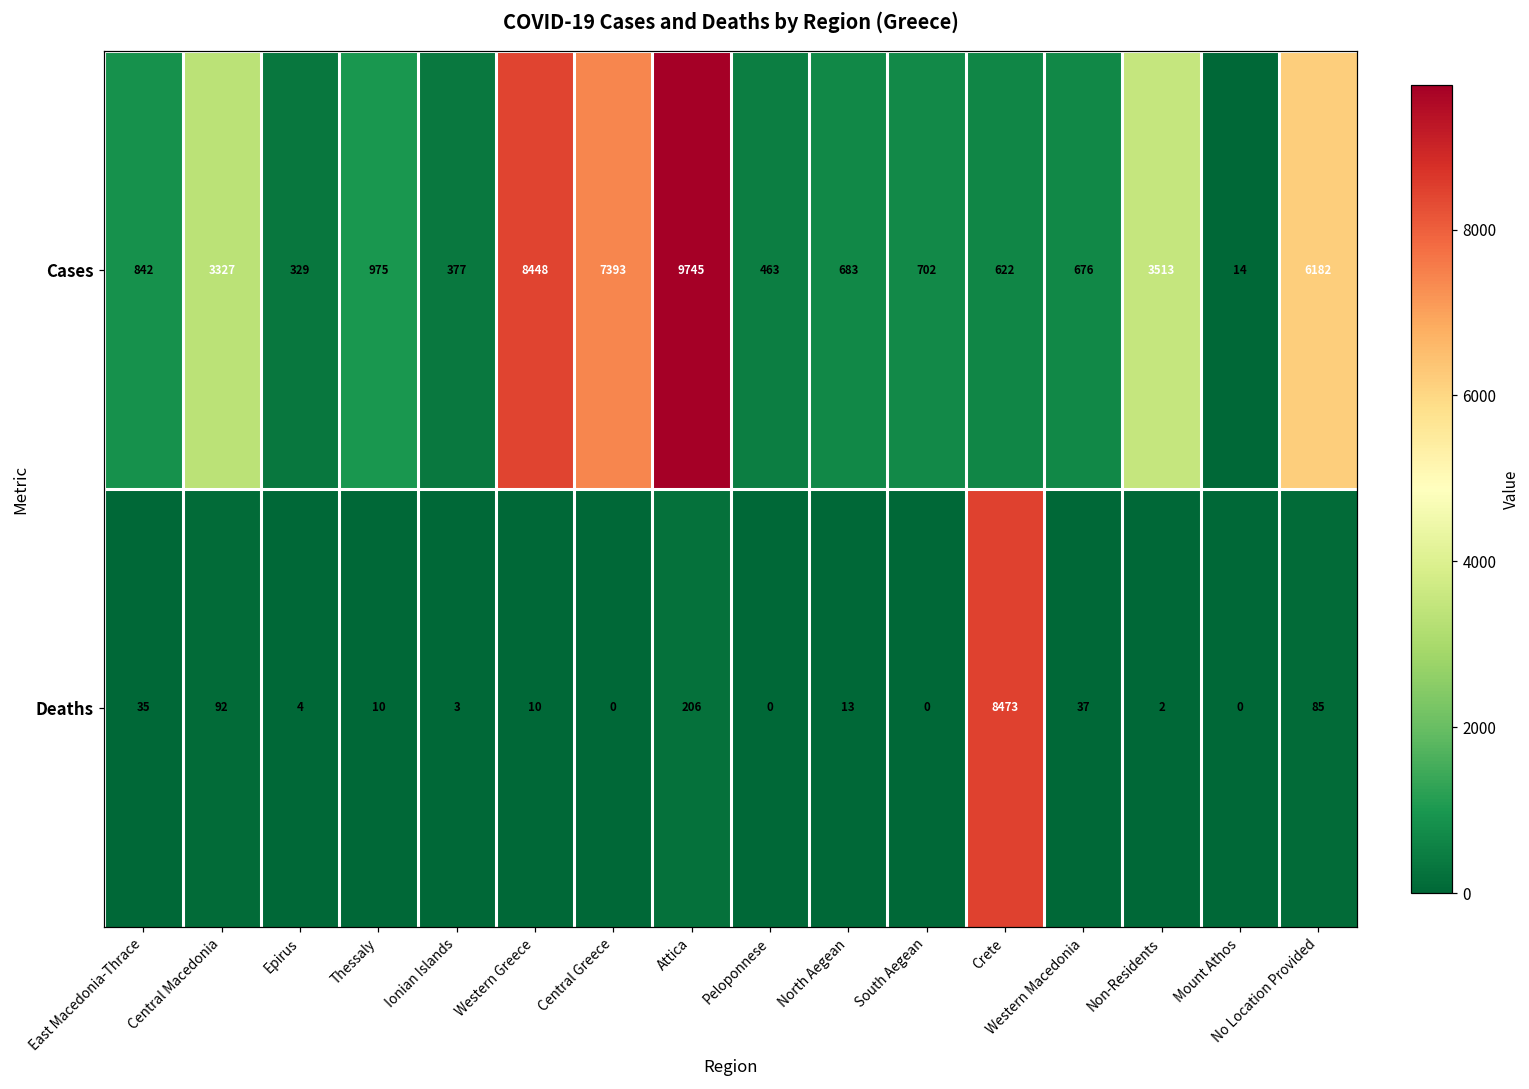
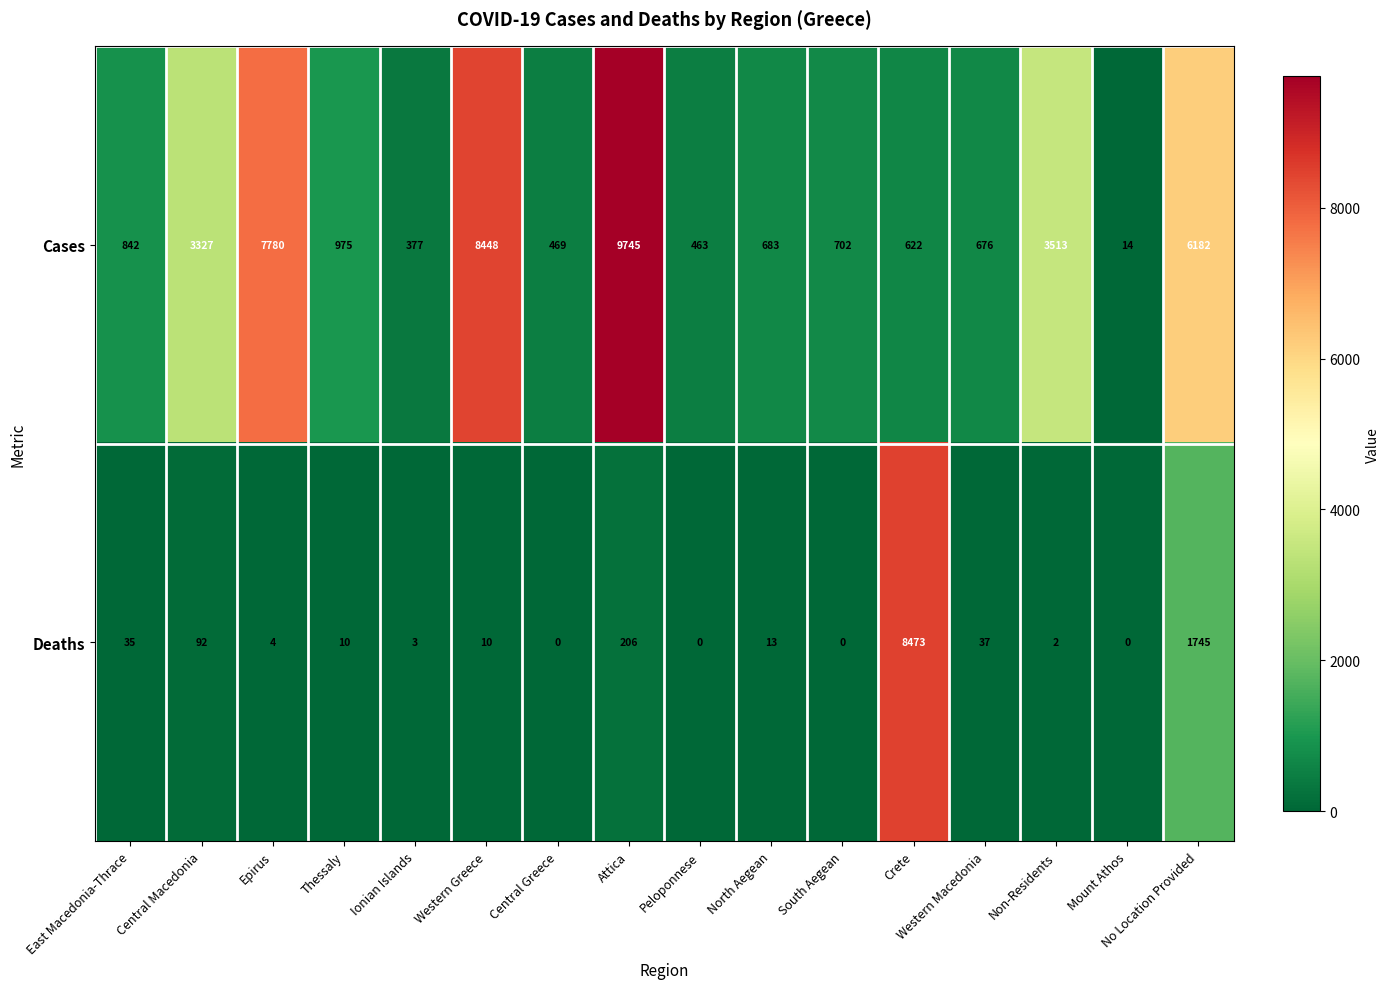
Cases, Epirus: 329 -> 7780
Cases, Central Greece: 7393 -> 469
Deaths, No Location Provided: 85 -> 1745
